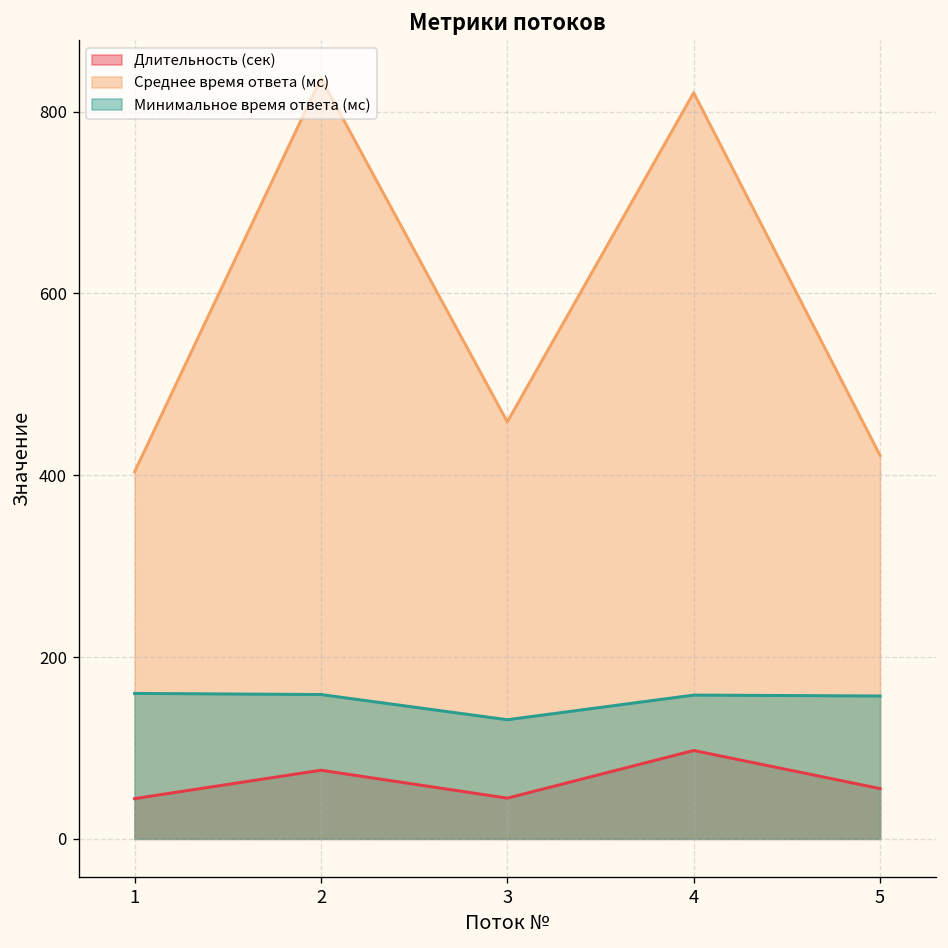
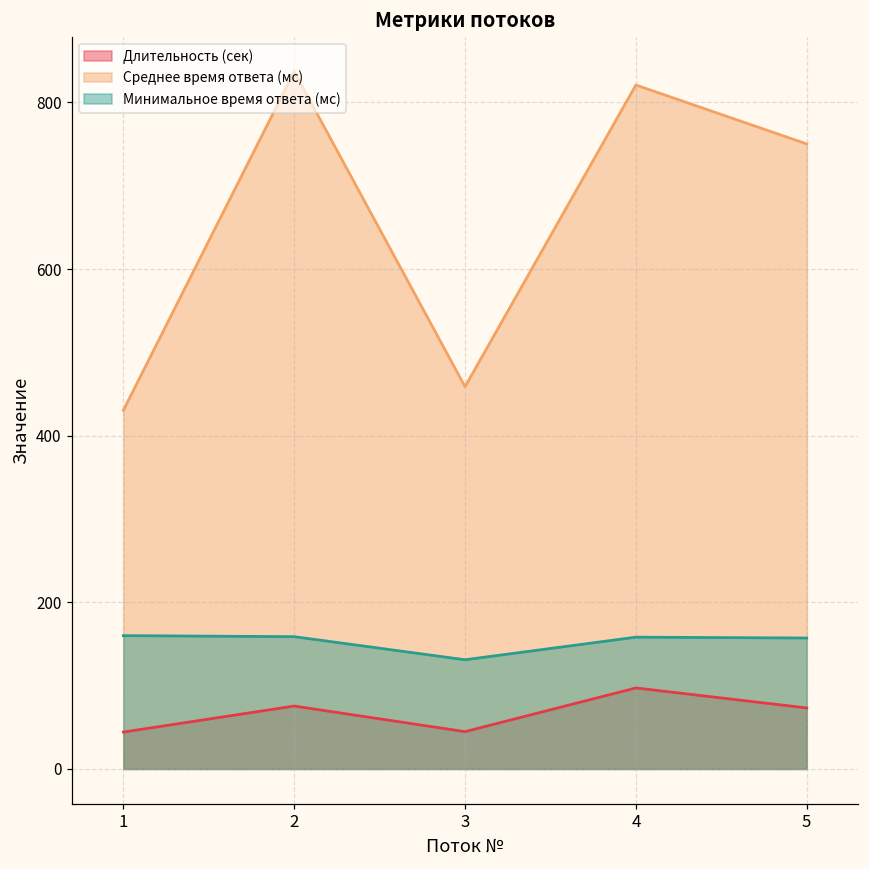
Среднее время ответа (мс), 1: 400 -> 430
Длительность (сек), 5: 60 -> 70
Среднее время ответа (мс), 5: 420 -> 750
